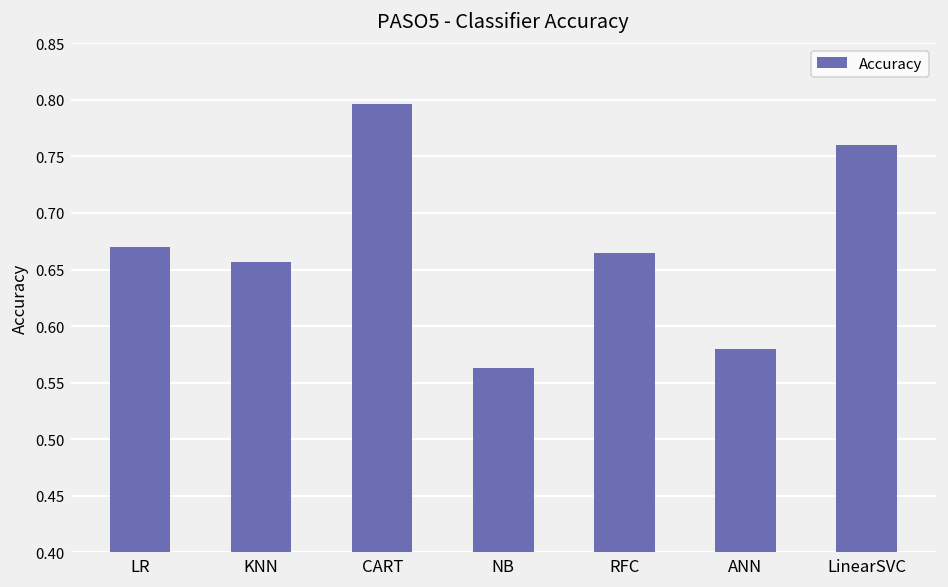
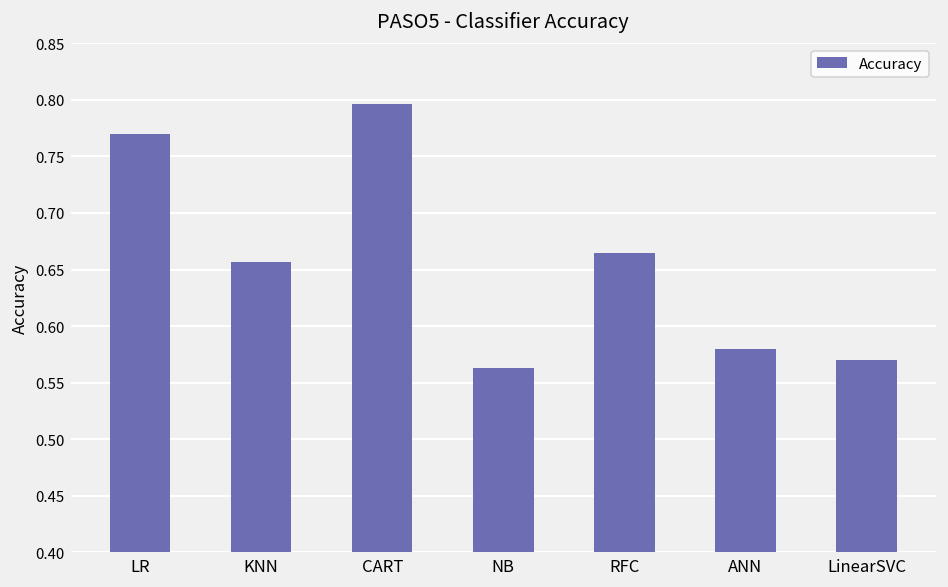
LR: 0.67 -> 0.77
LinearSVC: 0.76 -> 0.57
